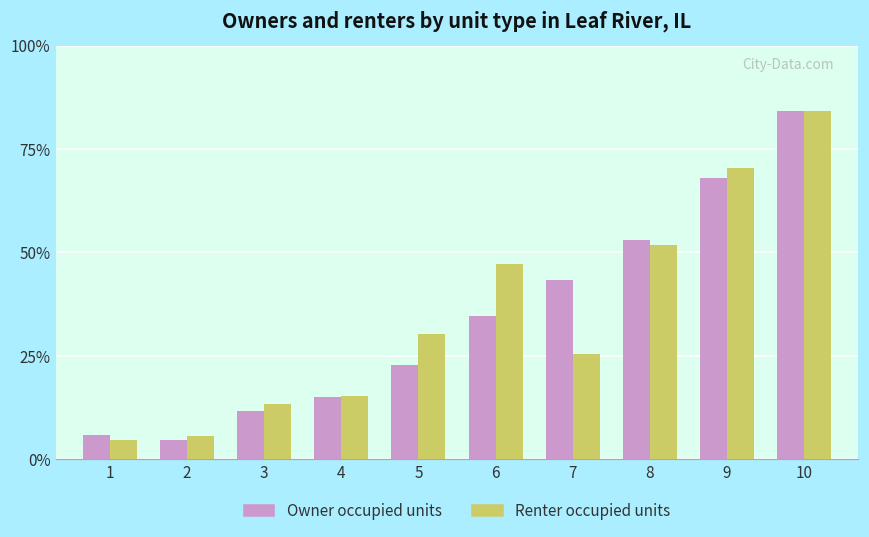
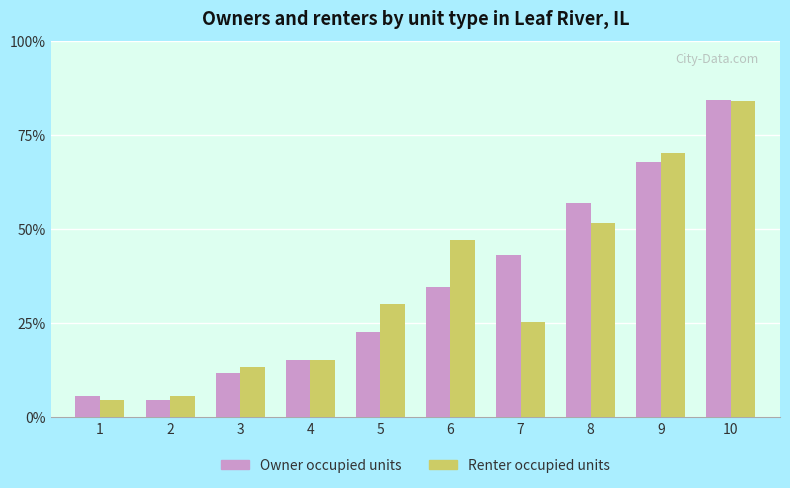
Owner occupied units, 8: 53% -> 57%
